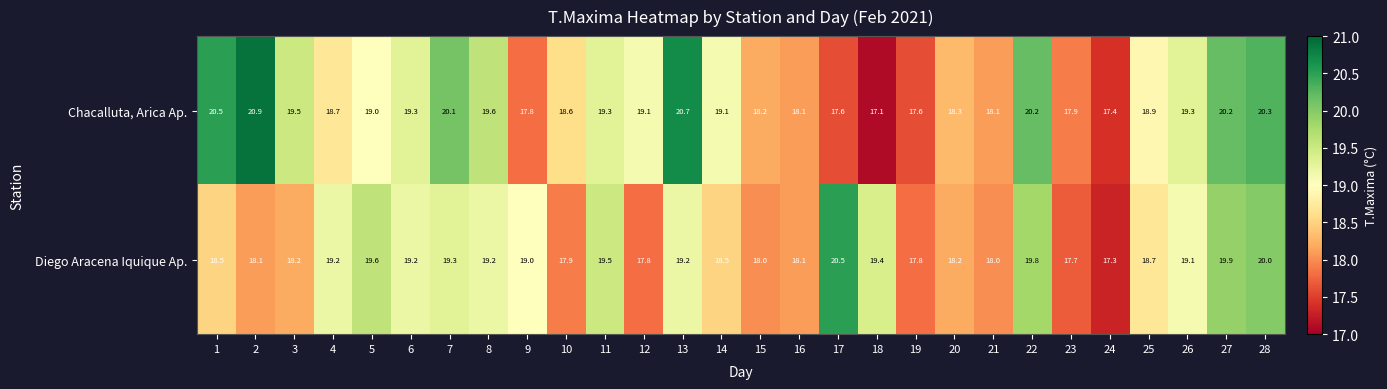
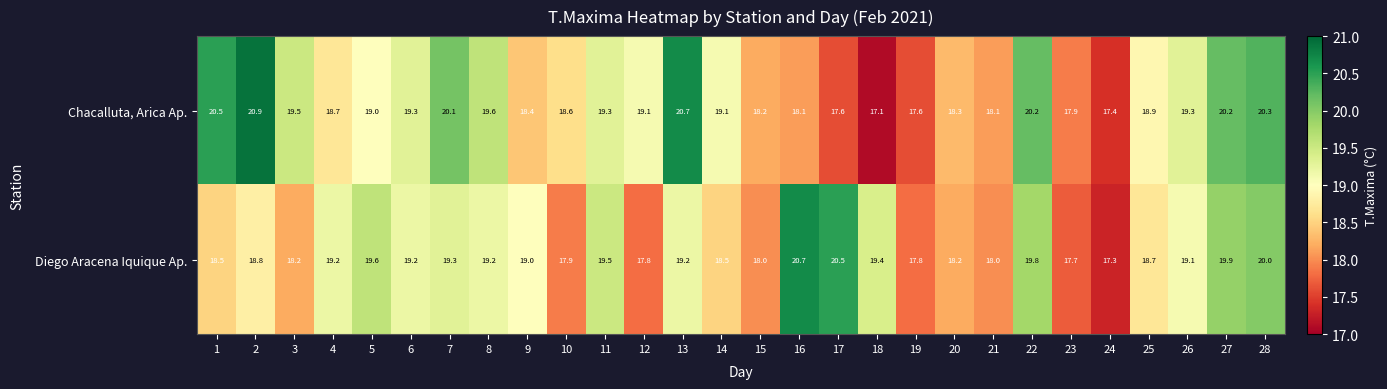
Chacalluta, Arica Ap., 9: 17.8 -> 18.4
Diego Aracena Iquique Ap., 2: 18.1 -> 18.8
Diego Aracena Iquique Ap., 16: 18.1 -> 20.7
